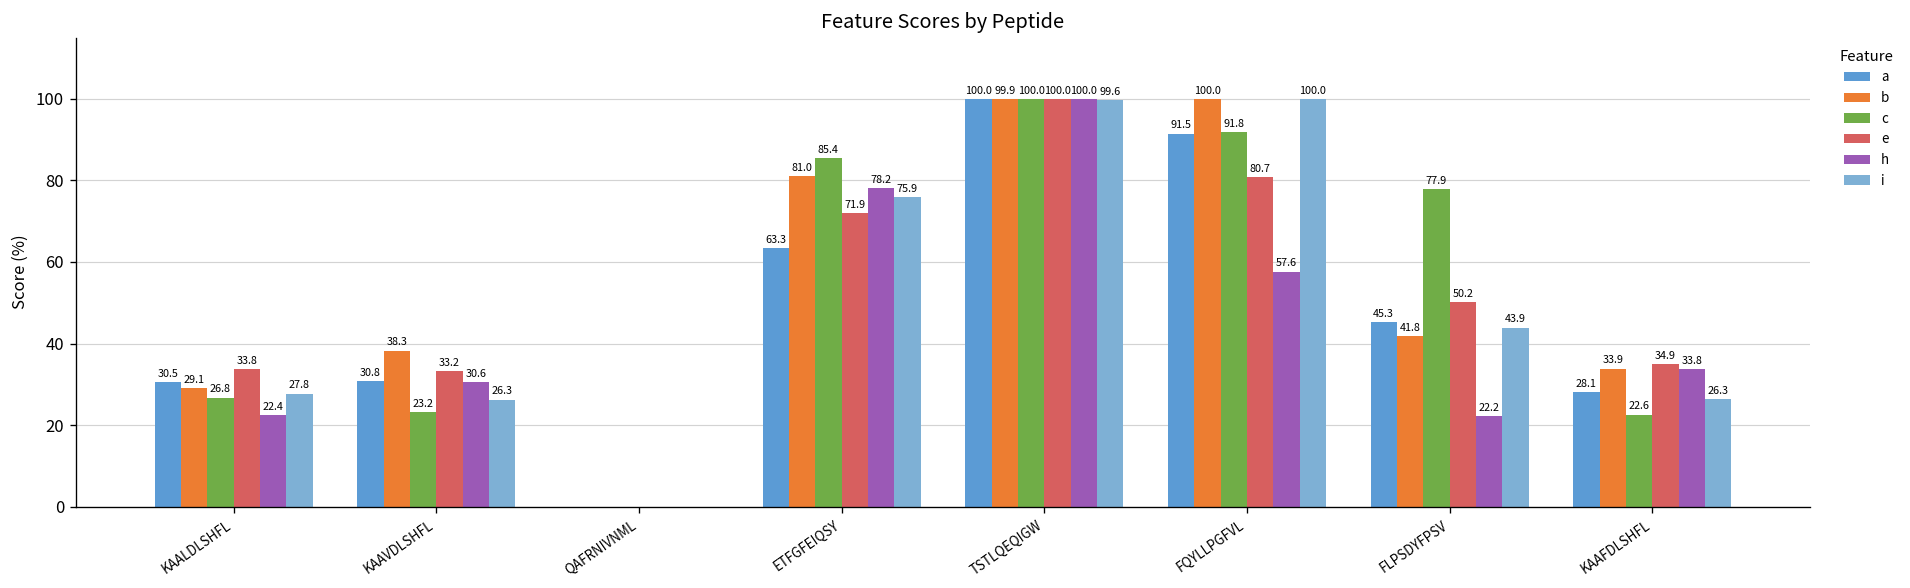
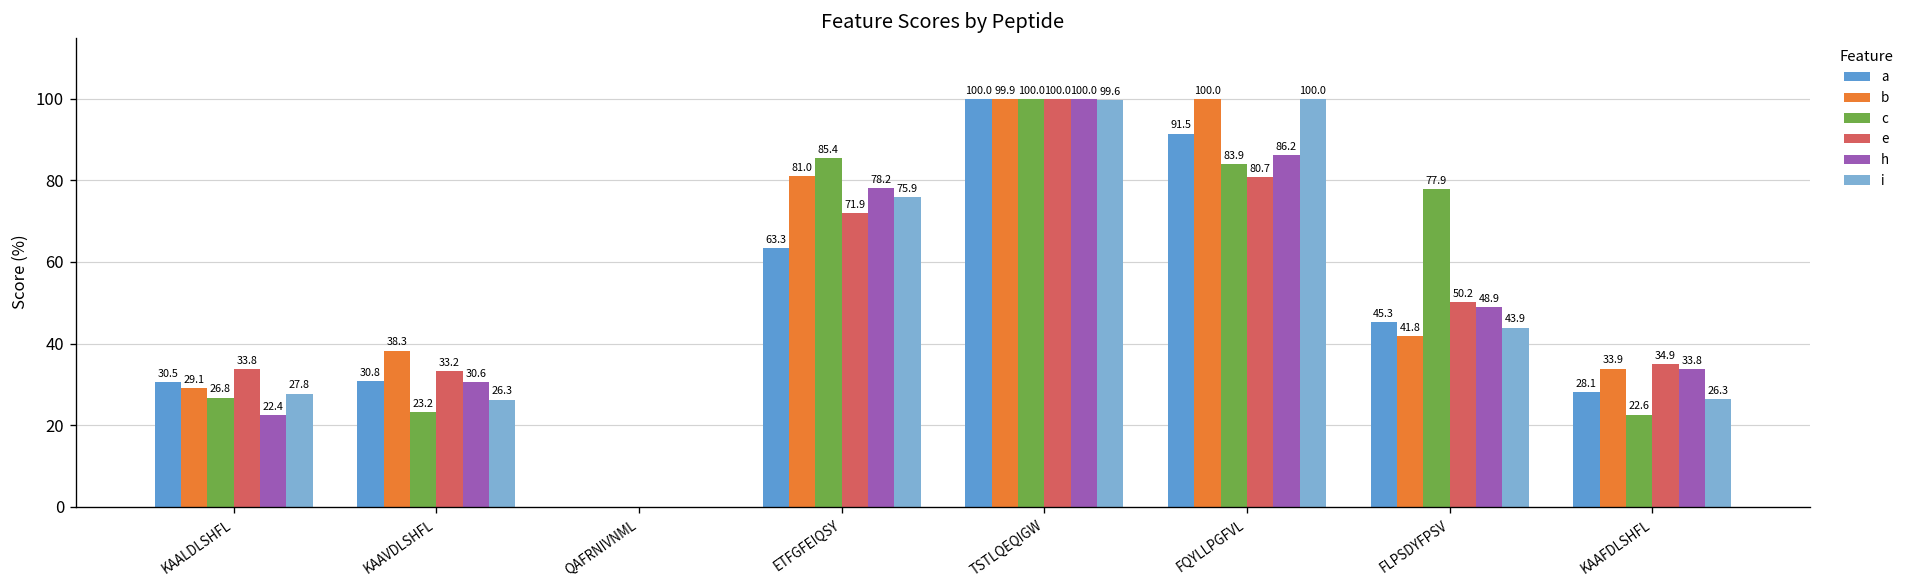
c, FQYLLPGFVL: 91.8 -> 83.9
h, FQYLLPGFVL: 57.6 -> 86.2
h, FLPSDYFPSV: 22.2 -> 48.9
